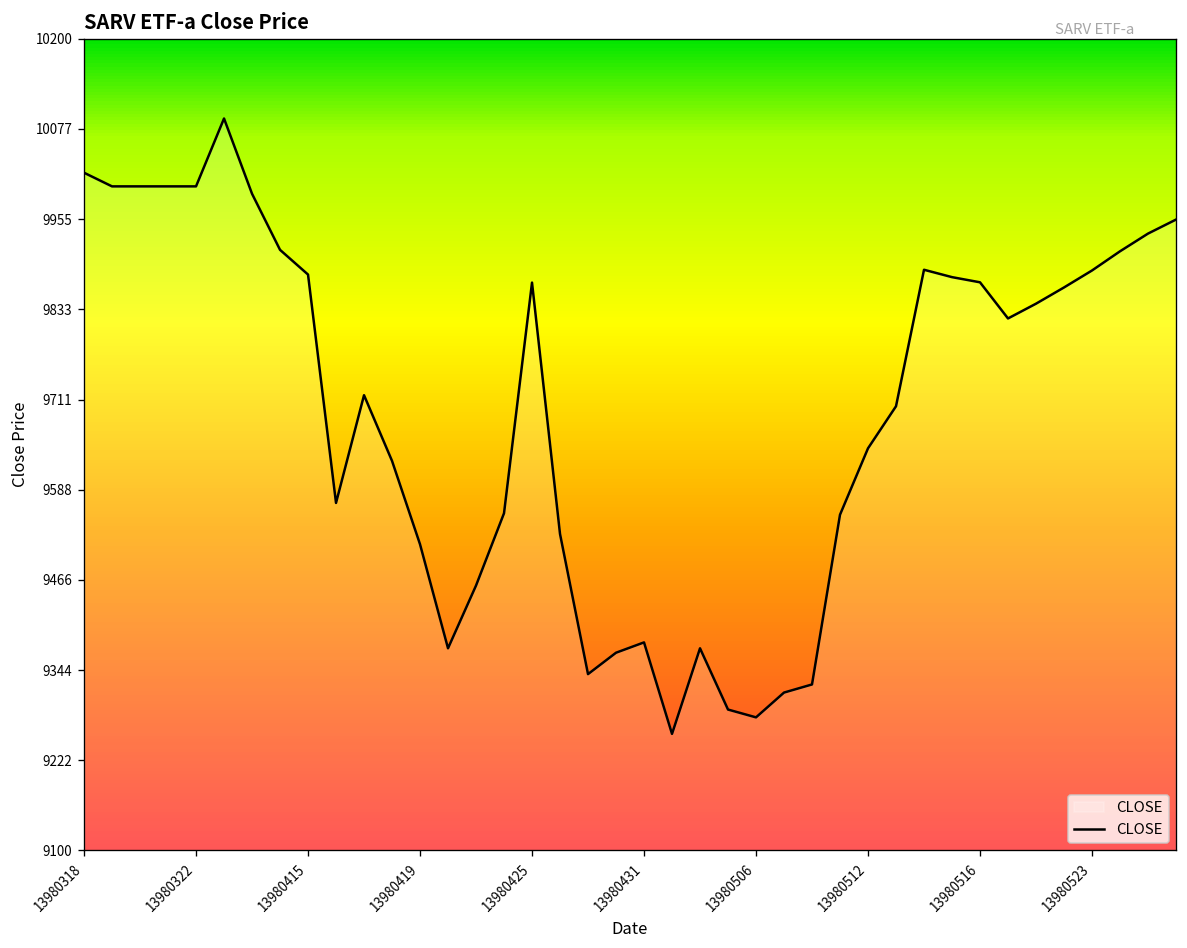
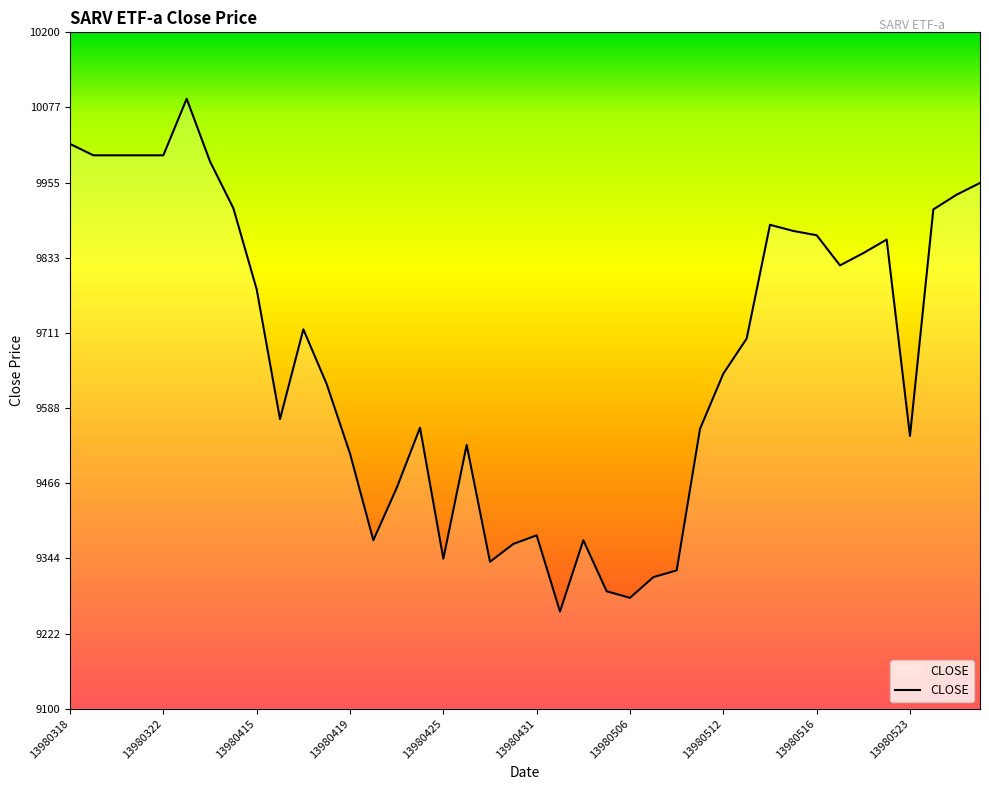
13980415: 9880 -> 9780
13980425: 9870 -> 9340
13980523: 9890 -> 9540
